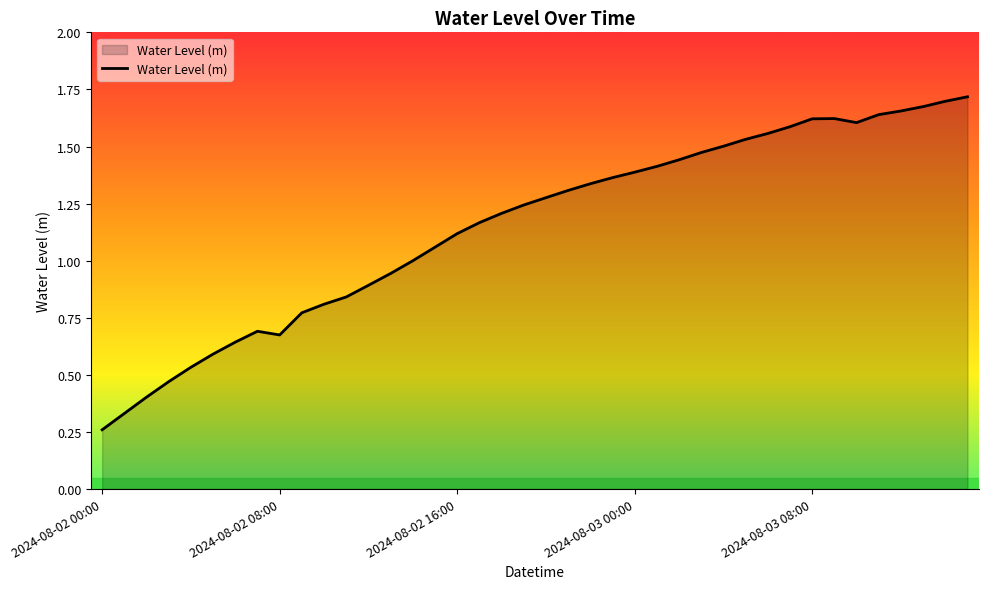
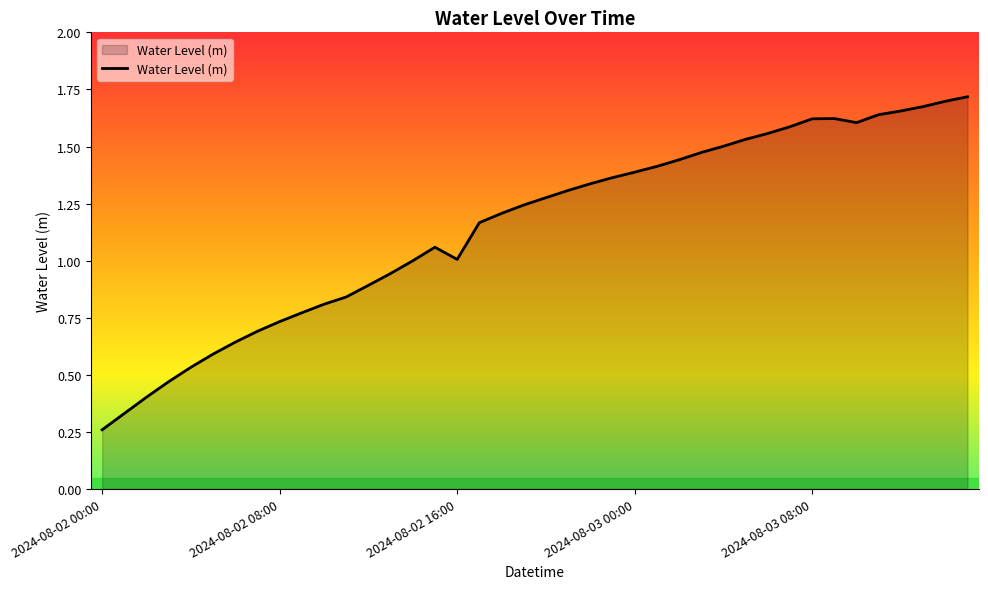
2024-08-02 08:00: 0.67 -> 0.73
2024-08-02 16:00: 1.12 -> 1.01
